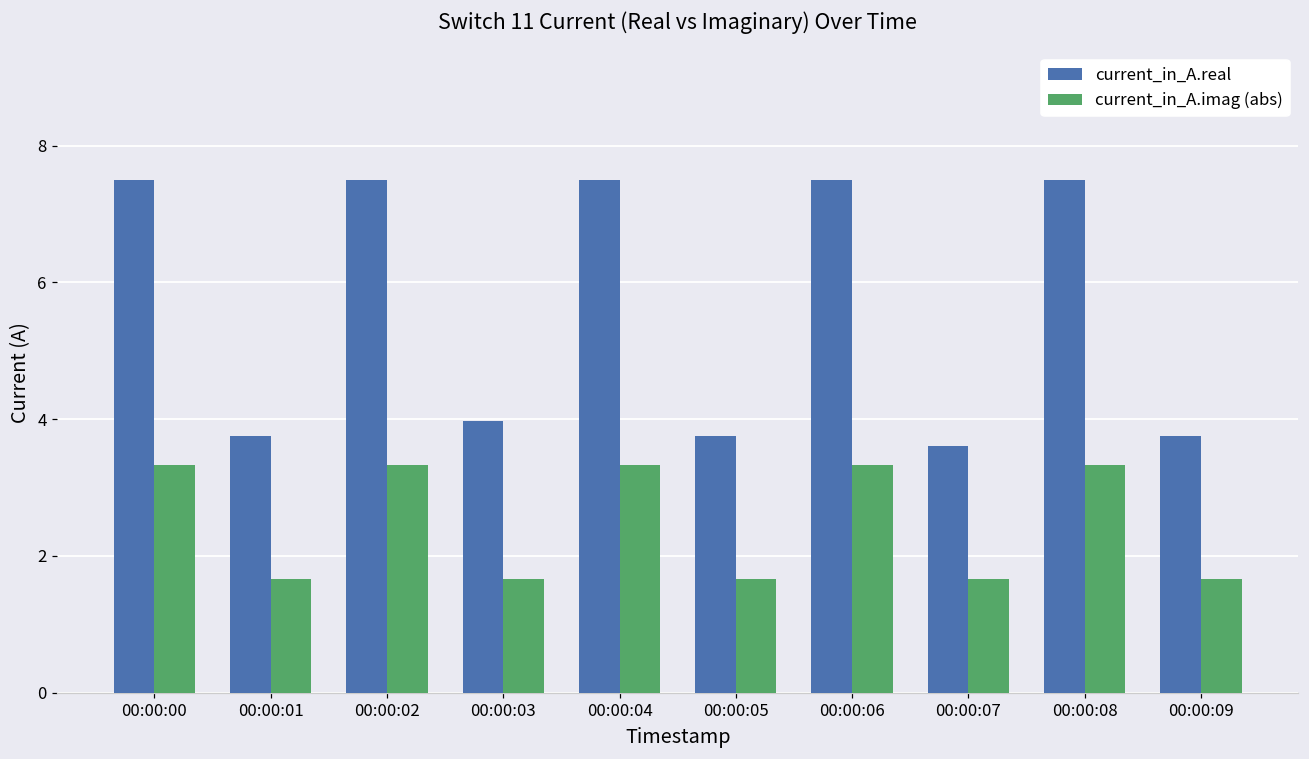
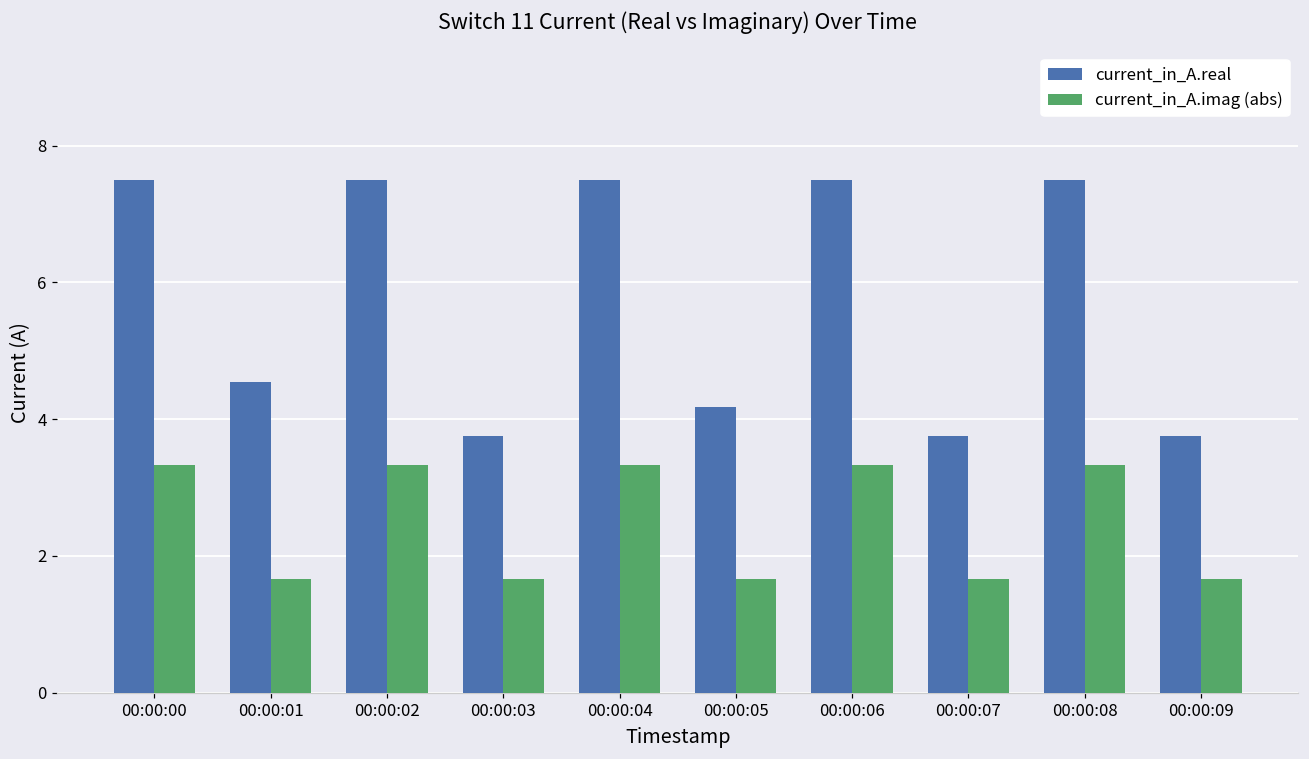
current_in_A.real, 00:00:01: 3.8 -> 4.6
current_in_A.real, 00:00:03: 4.0 -> 3.8
current_in_A.real, 00:00:05: 3.8 -> 4.2
current_in_A.real, 00:00:07: 3.6 -> 3.8
